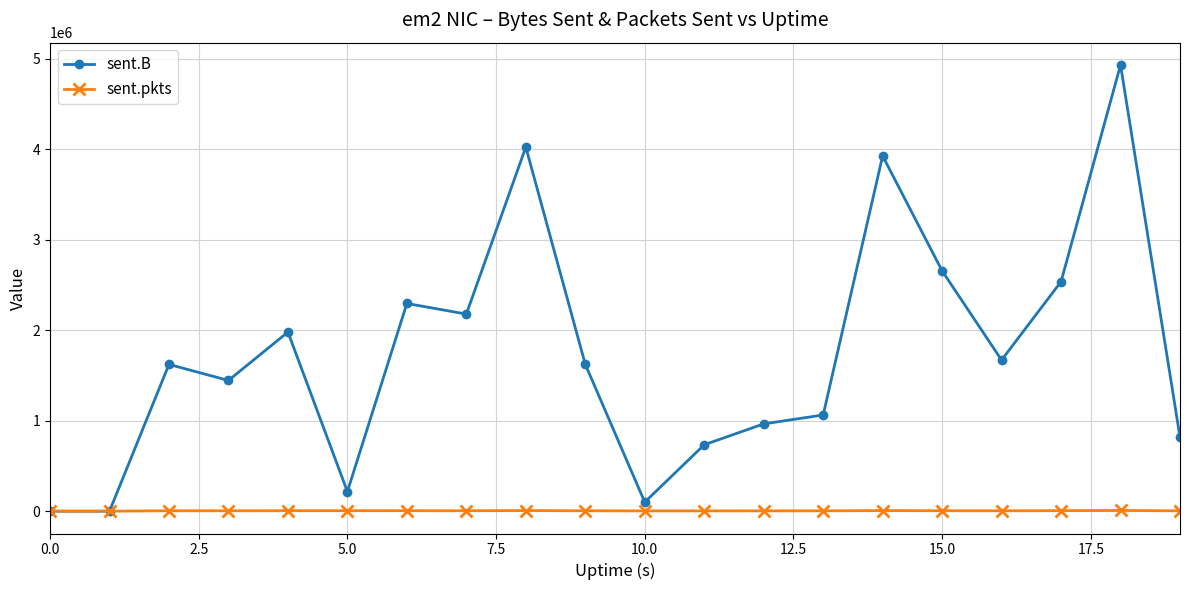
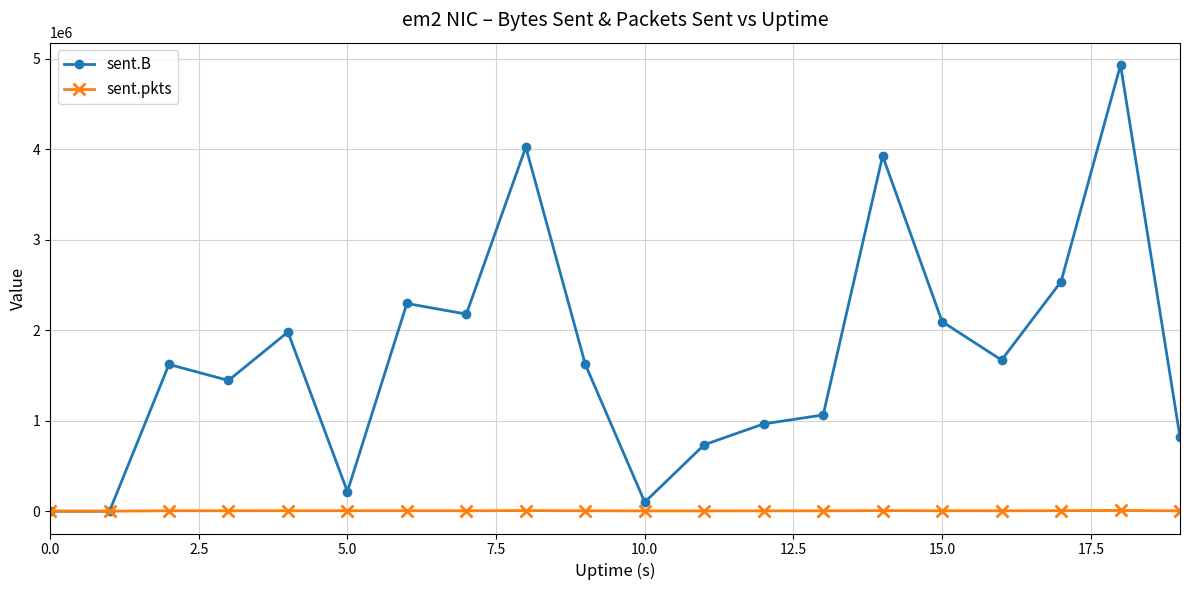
sent.B, 15.0: 2700000 -> 2100000
